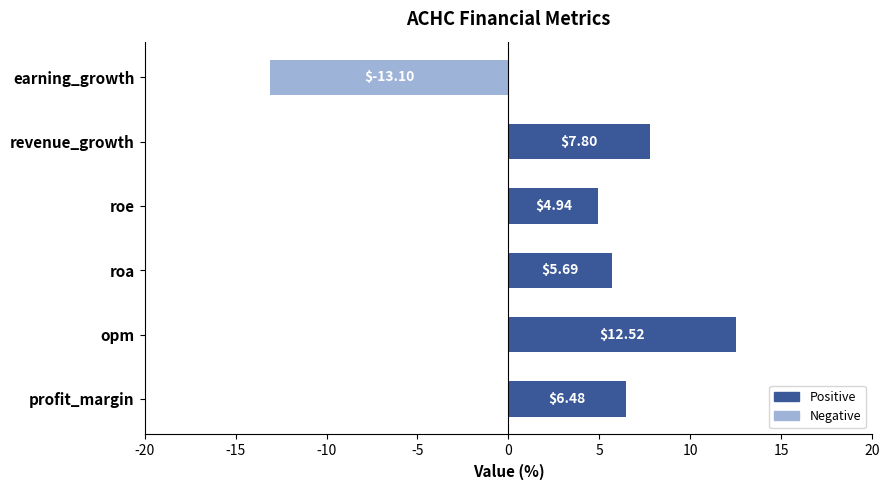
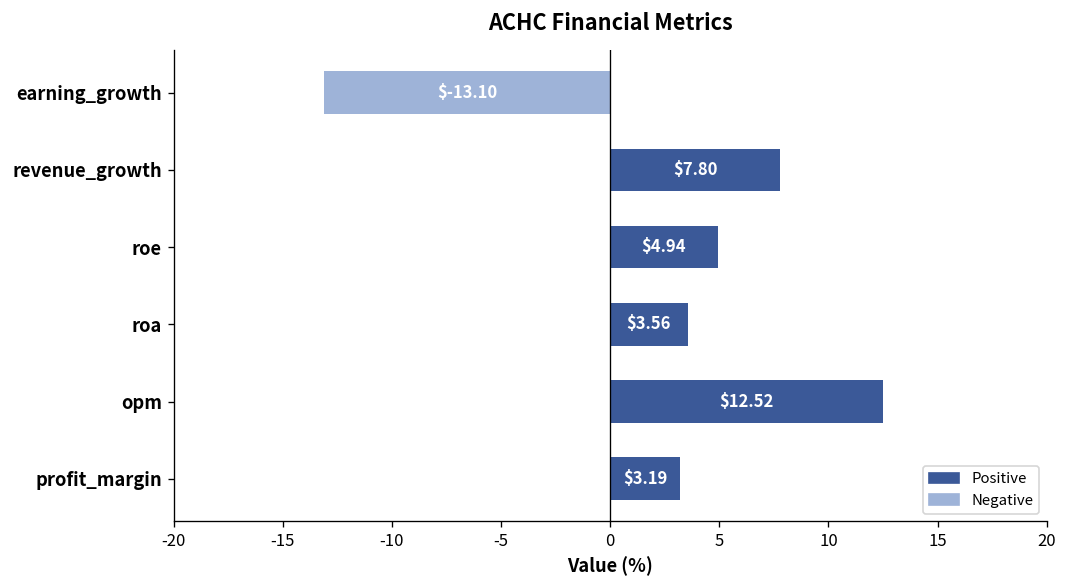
roa: $5.69 -> $3.56
profit_margin: $6.48 -> $3.19
